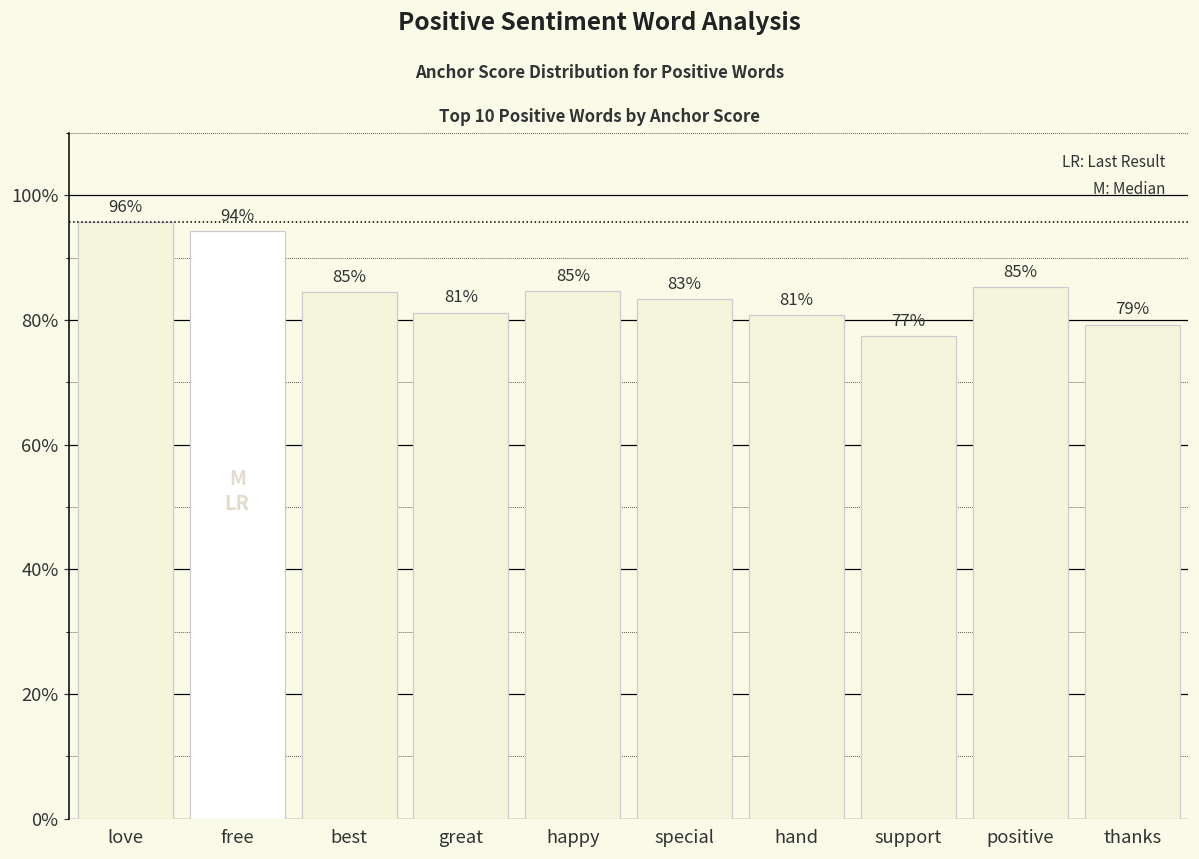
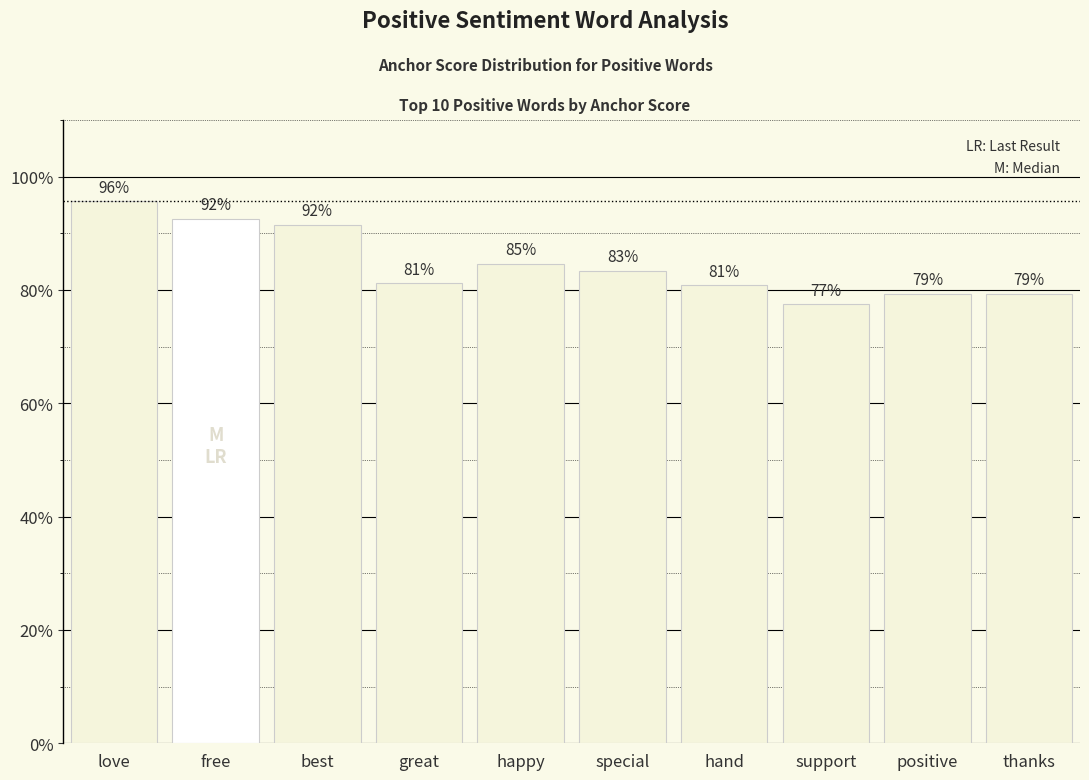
free: 94% -> 92%
best: 85% -> 92%
positive: 85% -> 79%
